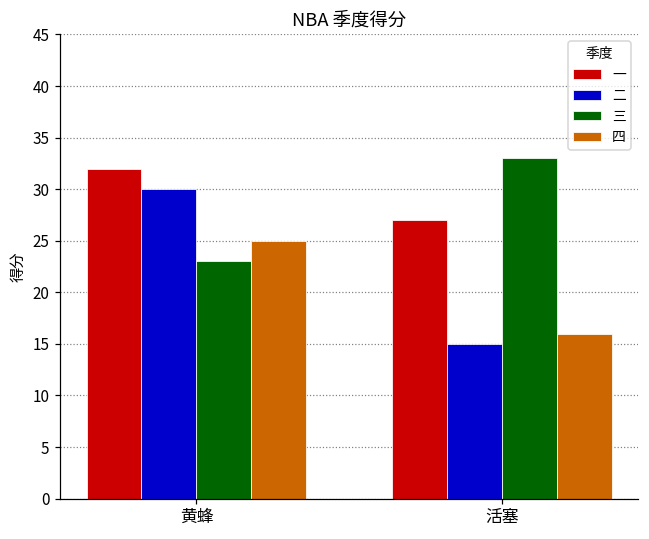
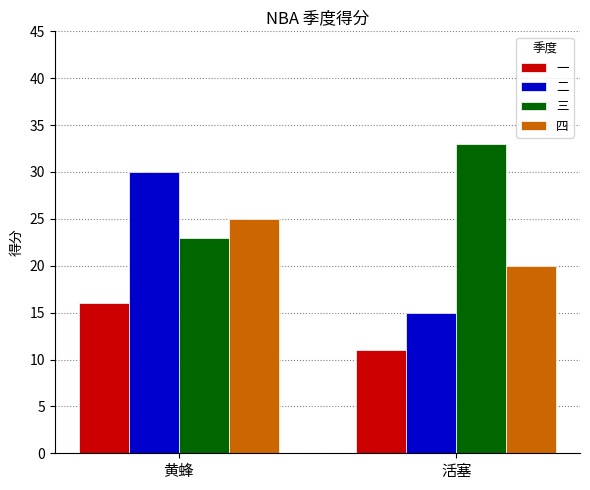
一, 黄蜂: 32 -> 16
一, 活塞: 27 -> 11
四, 活塞: 16 -> 20
